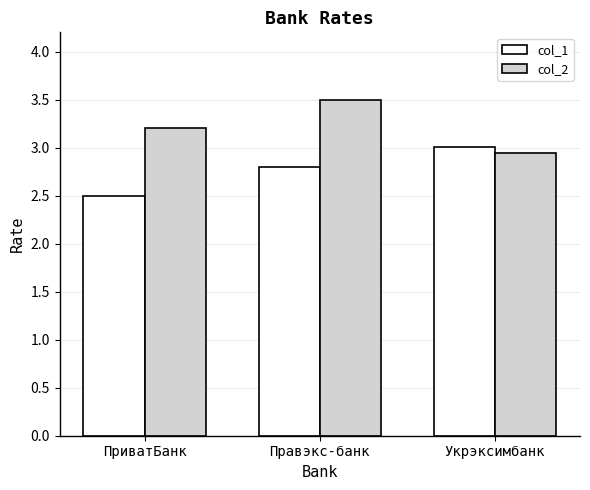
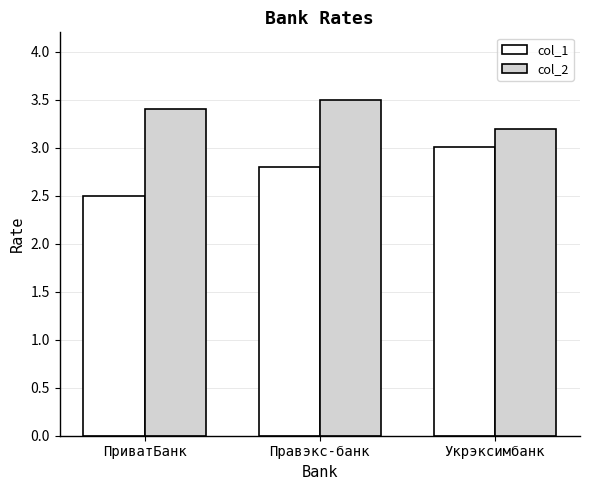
col_2, ПриватБанк: 3.2 -> 3.4
col_2, Укрэксимбанк: 2.9 -> 3.2
